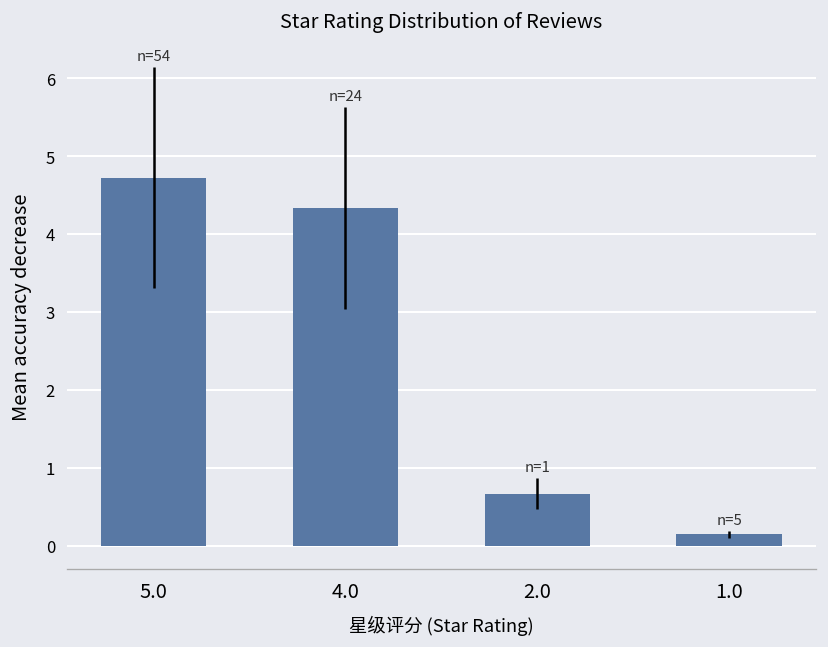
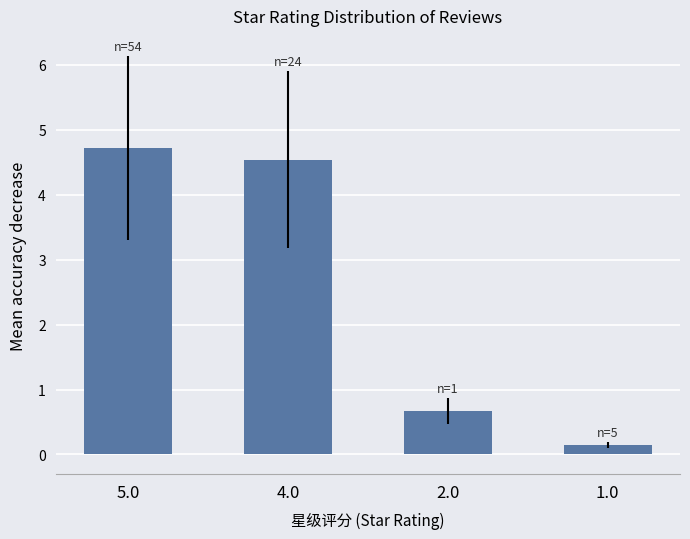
4.0: 4.3 -> 4.5
